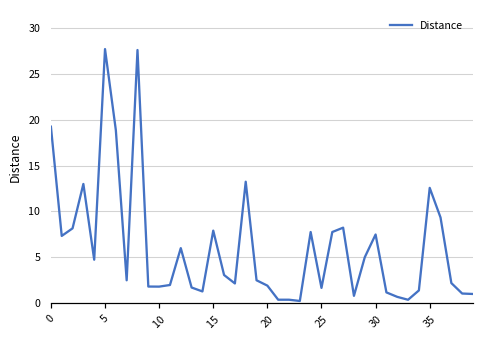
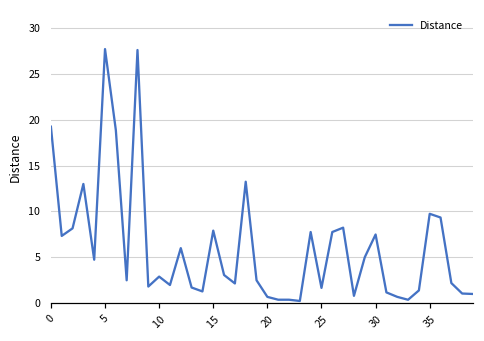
10: 2 -> 3
20: 2 -> 1
35: 13 -> 10
